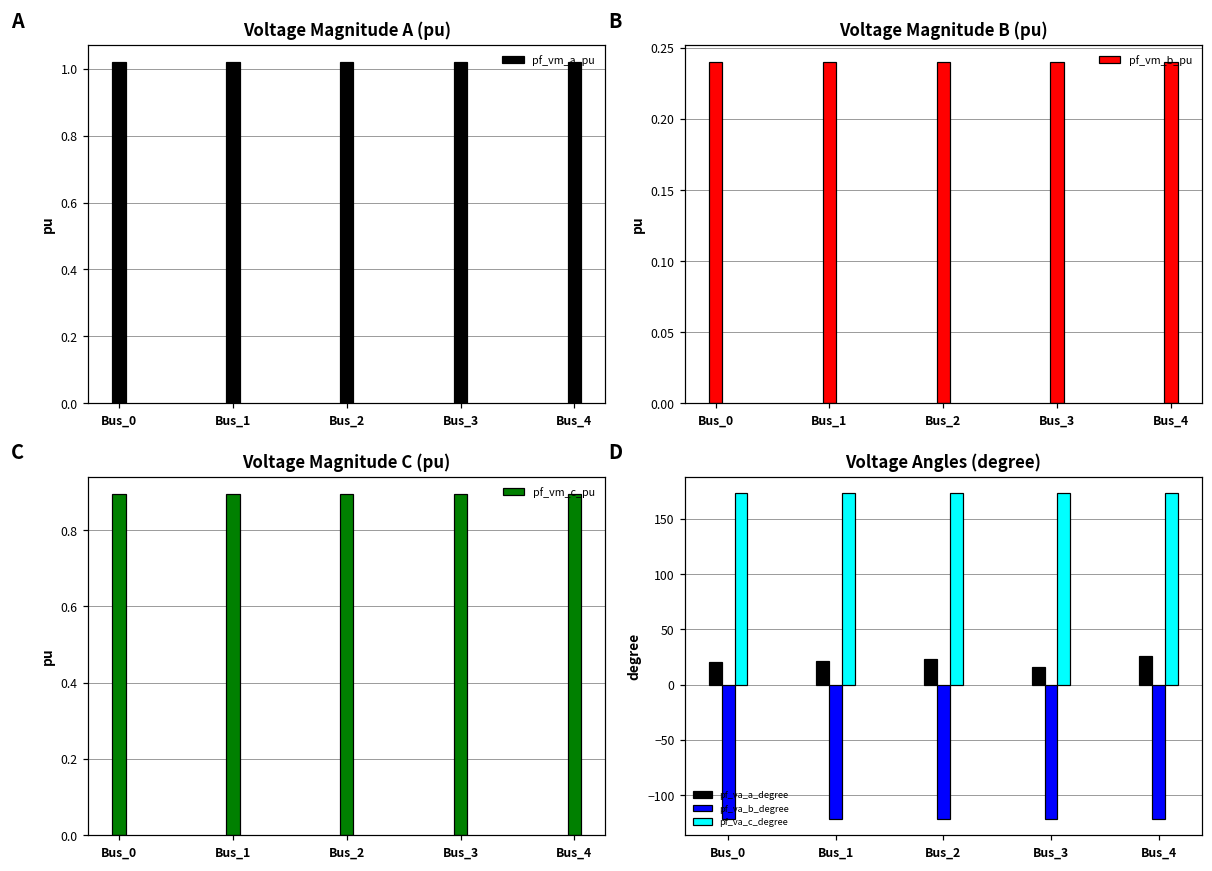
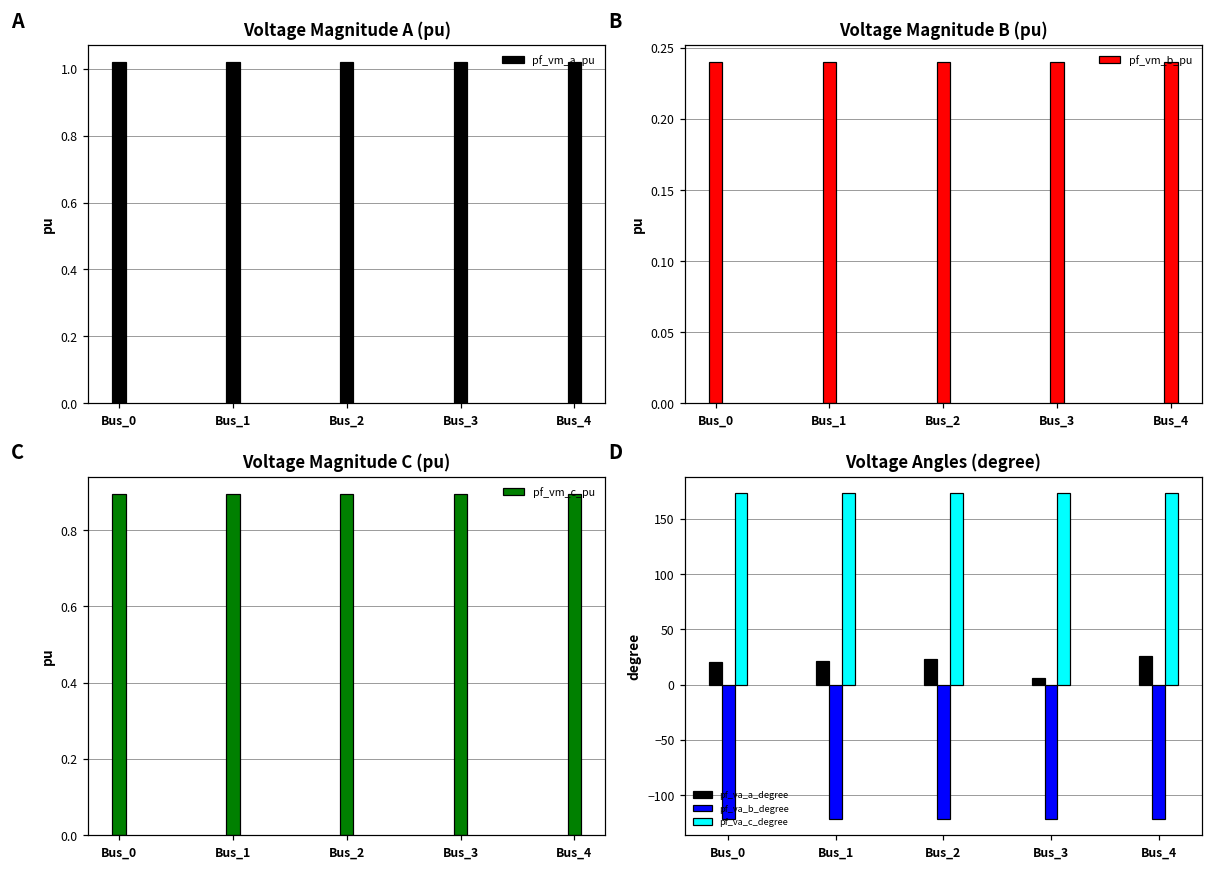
Voltage Angles (degree), pf_va_a_degree, Bus_3: 16 -> 6
